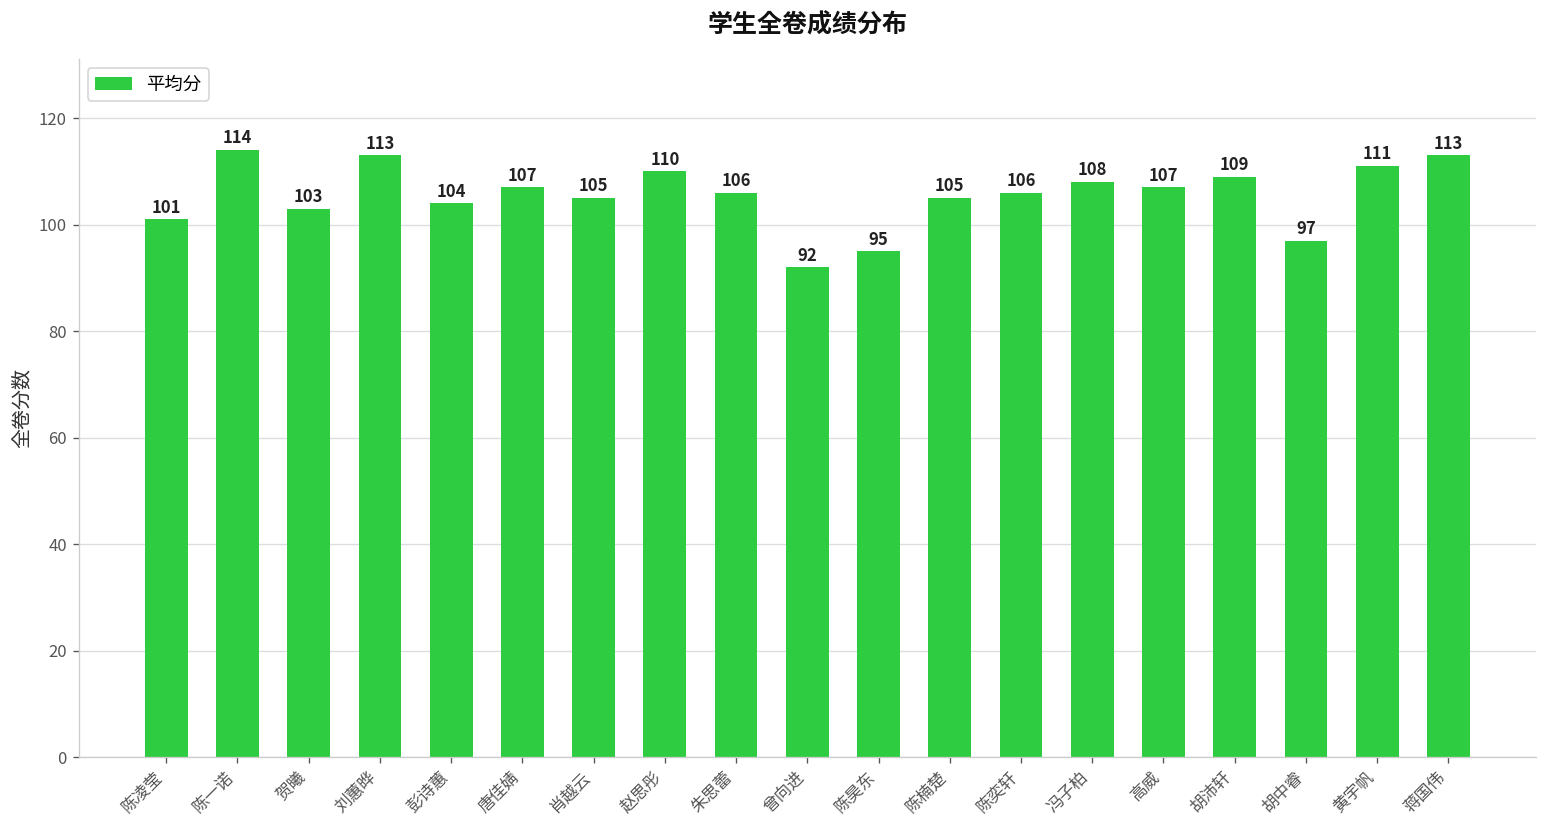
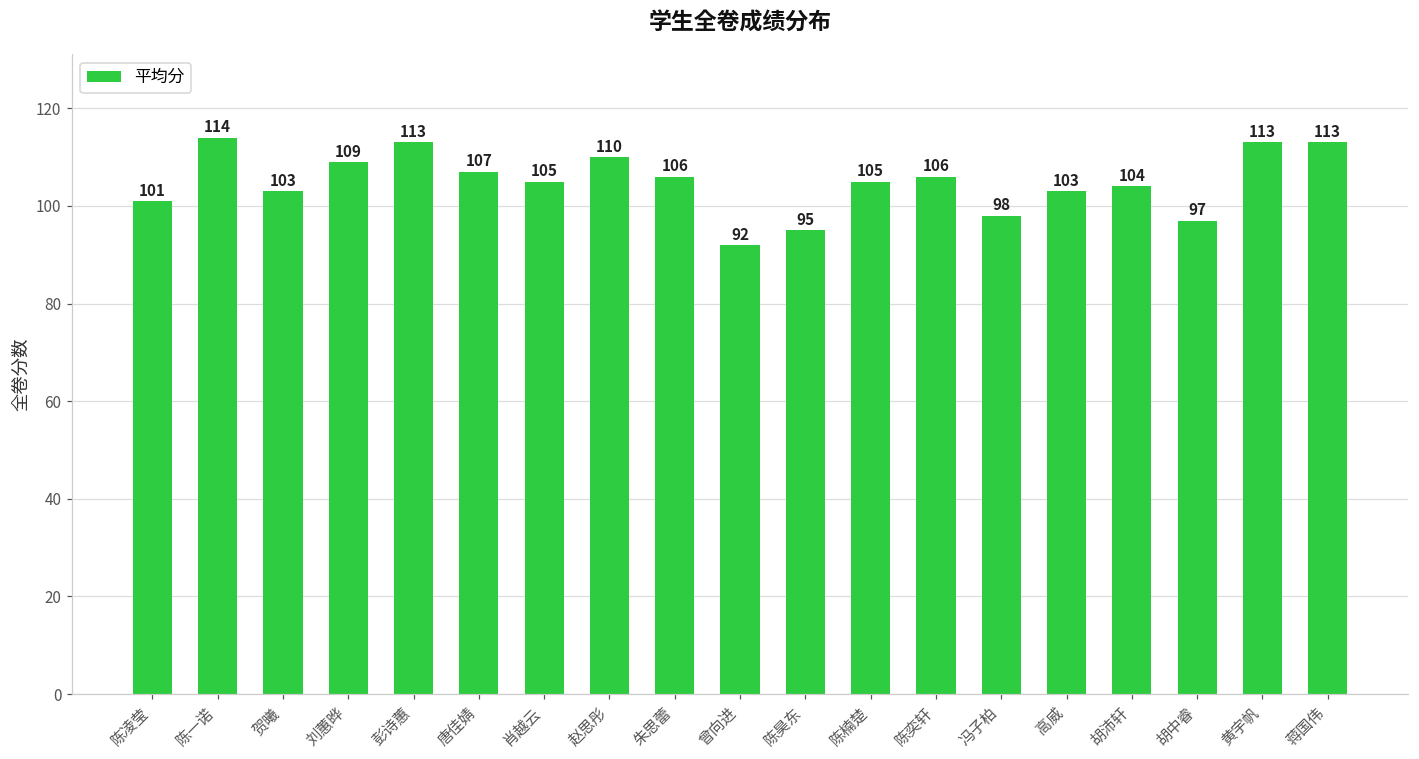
刘蕙晔: 113 -> 109
彭诗蕙: 104 -> 113
冯子柏: 108 -> 98
高威: 107 -> 103
胡沛轩: 109 -> 104
黄宇帆: 111 -> 113
